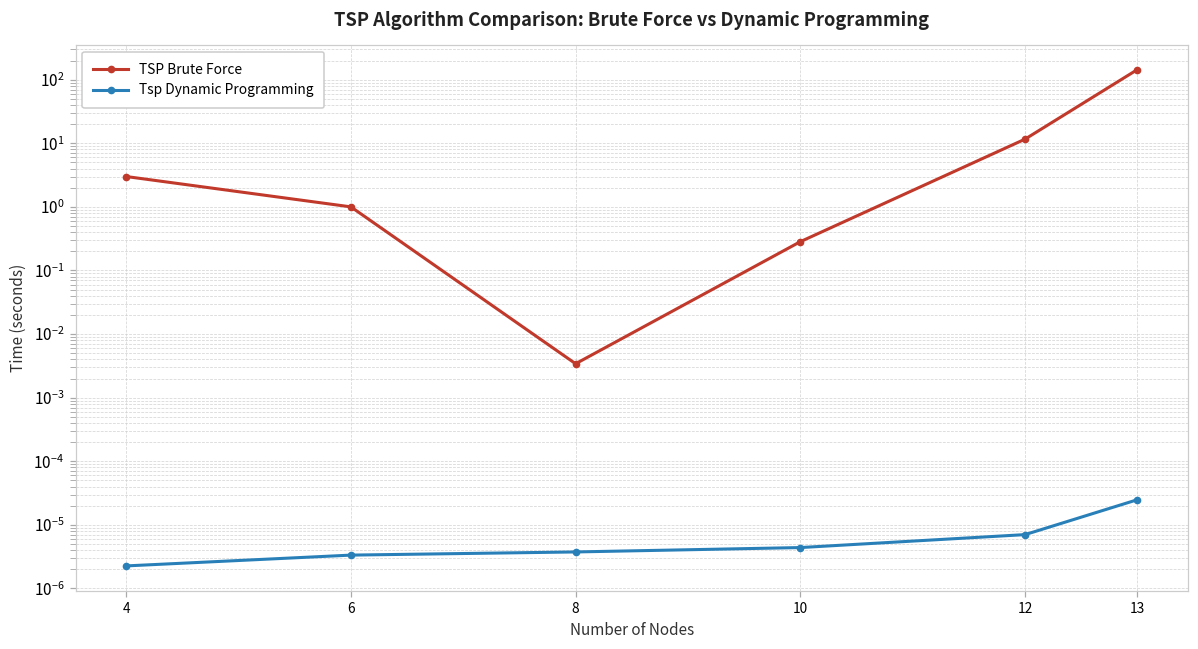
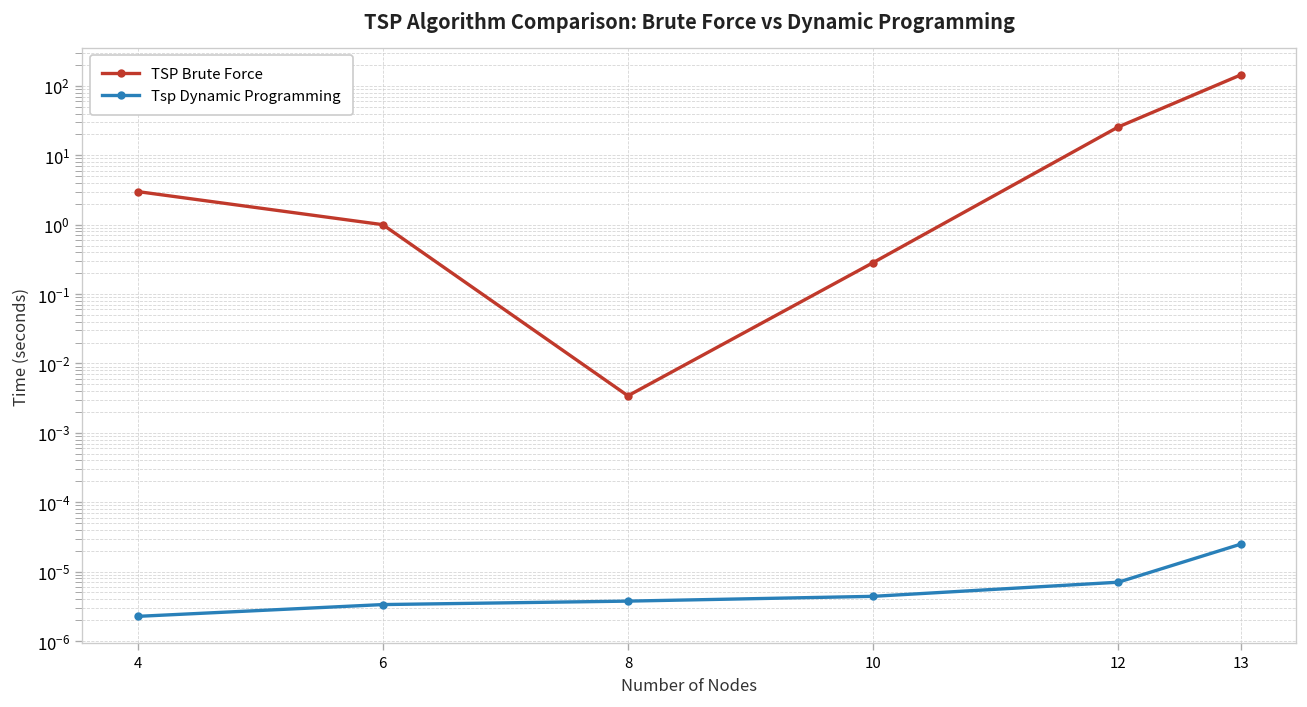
TSP Brute Force, 12: 12 -> 30
